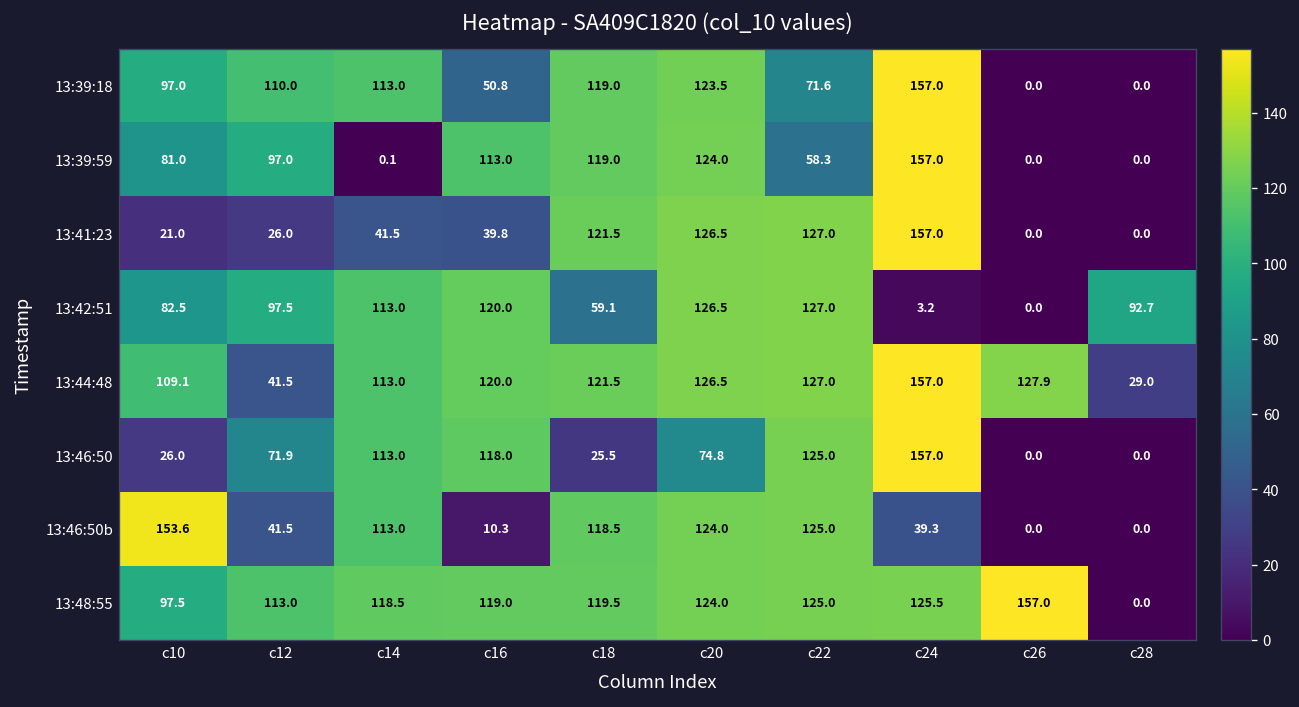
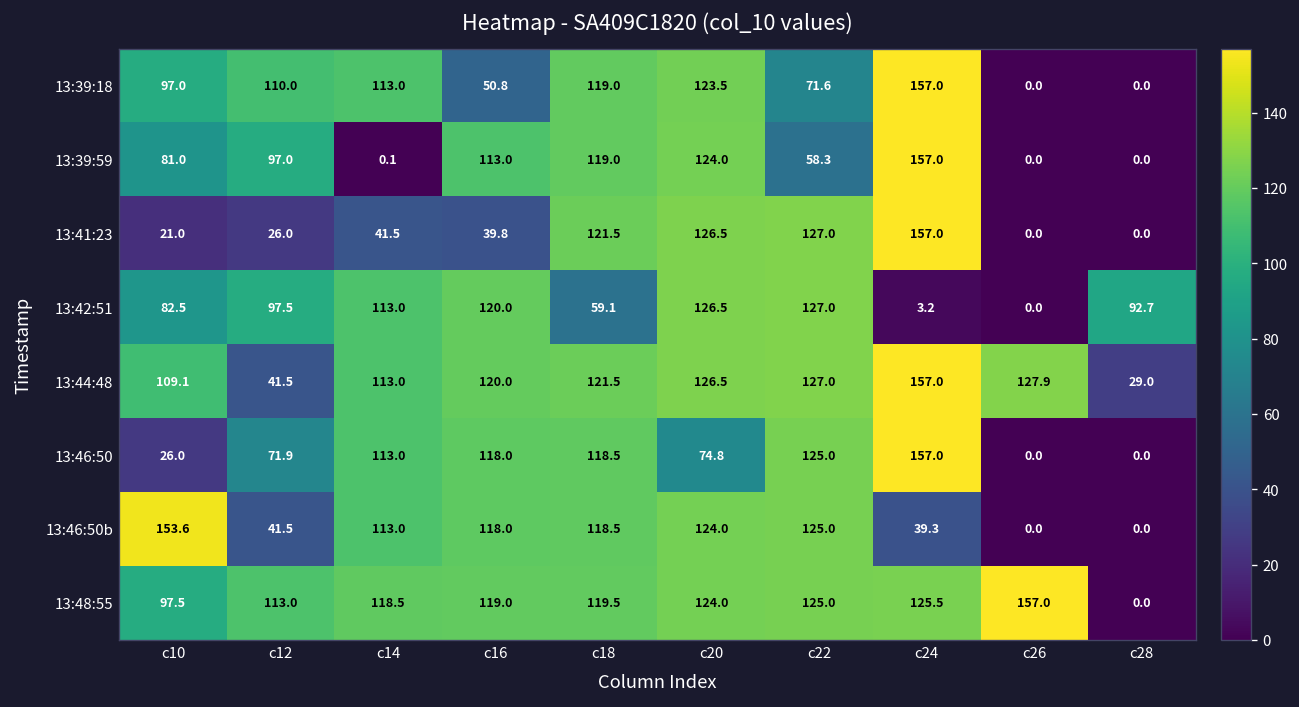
13:46:50, c18: 25.5 -> 118.5
13:46:50b, c16: 10.3 -> 118.0
